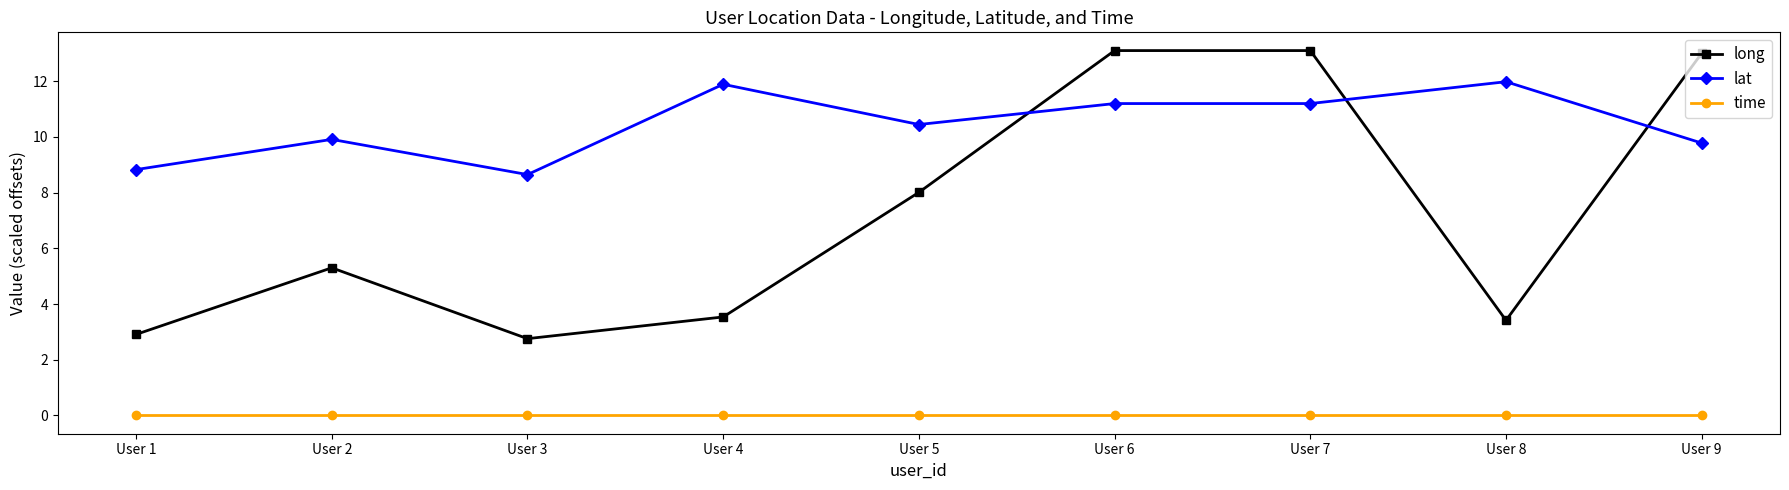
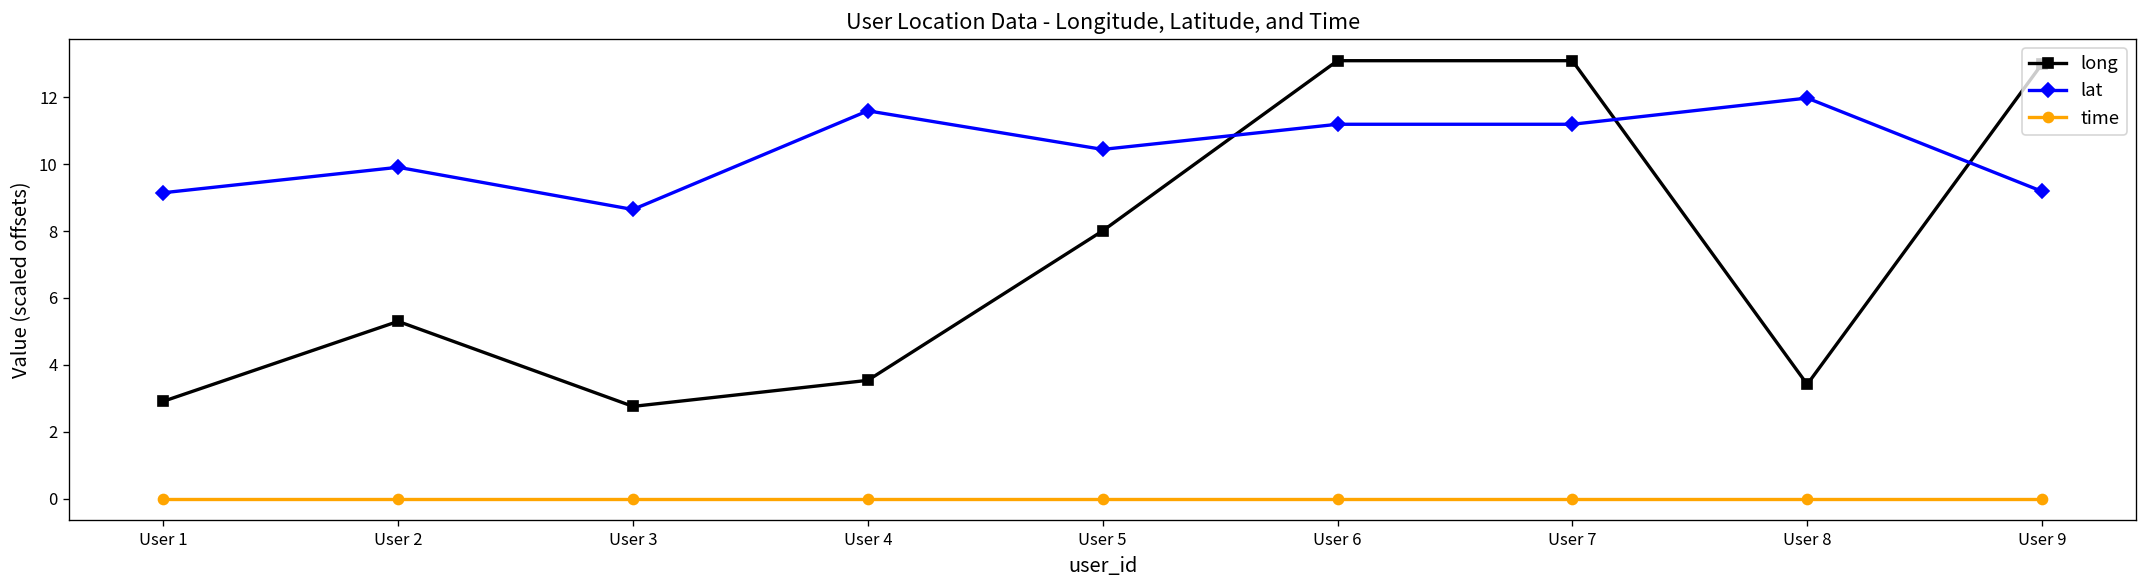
lat, User 1: 8.8 -> 9.1
lat, User 4: 11.9 -> 11.6
lat, User 9: 9.8 -> 9.2
